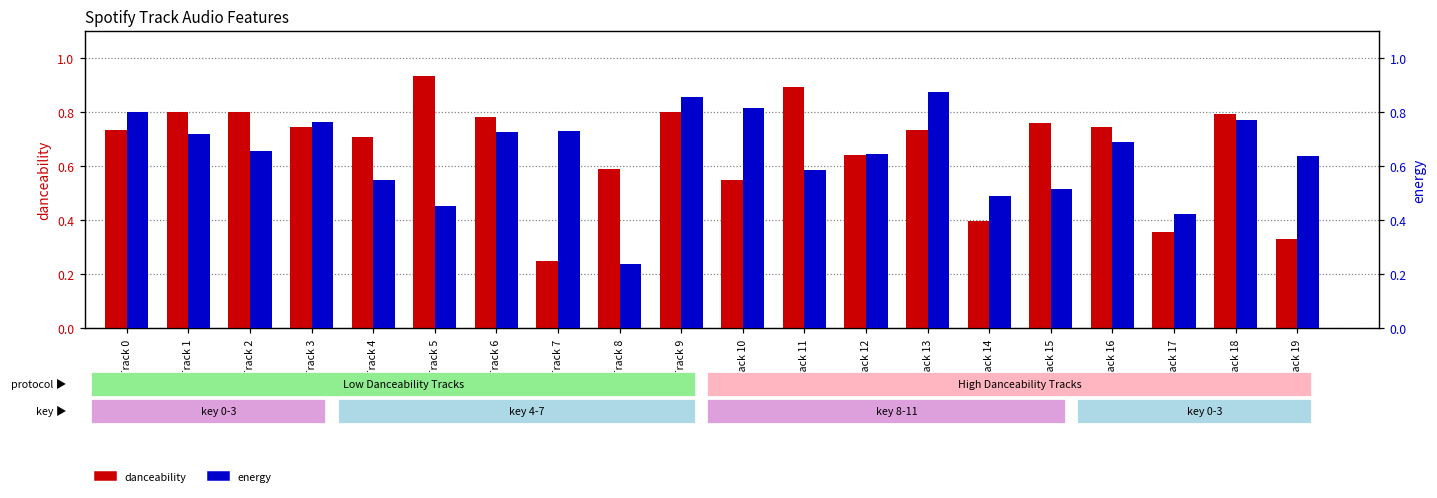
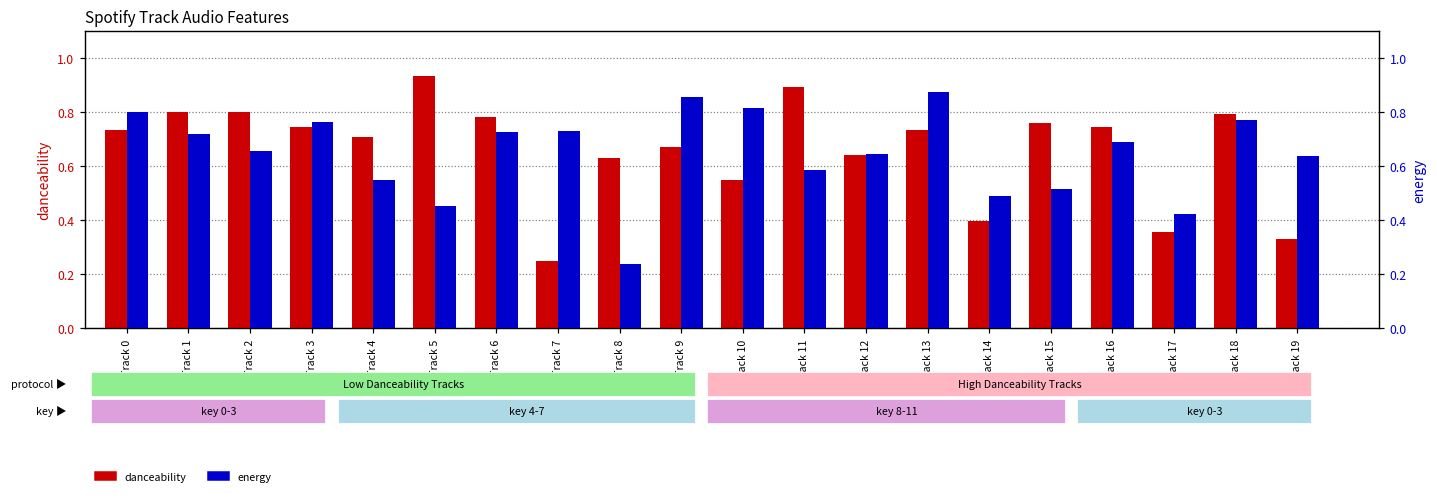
danceability, Track 8: 0.59 -> 0.63
danceability, Track 9: 0.80 -> 0.67
